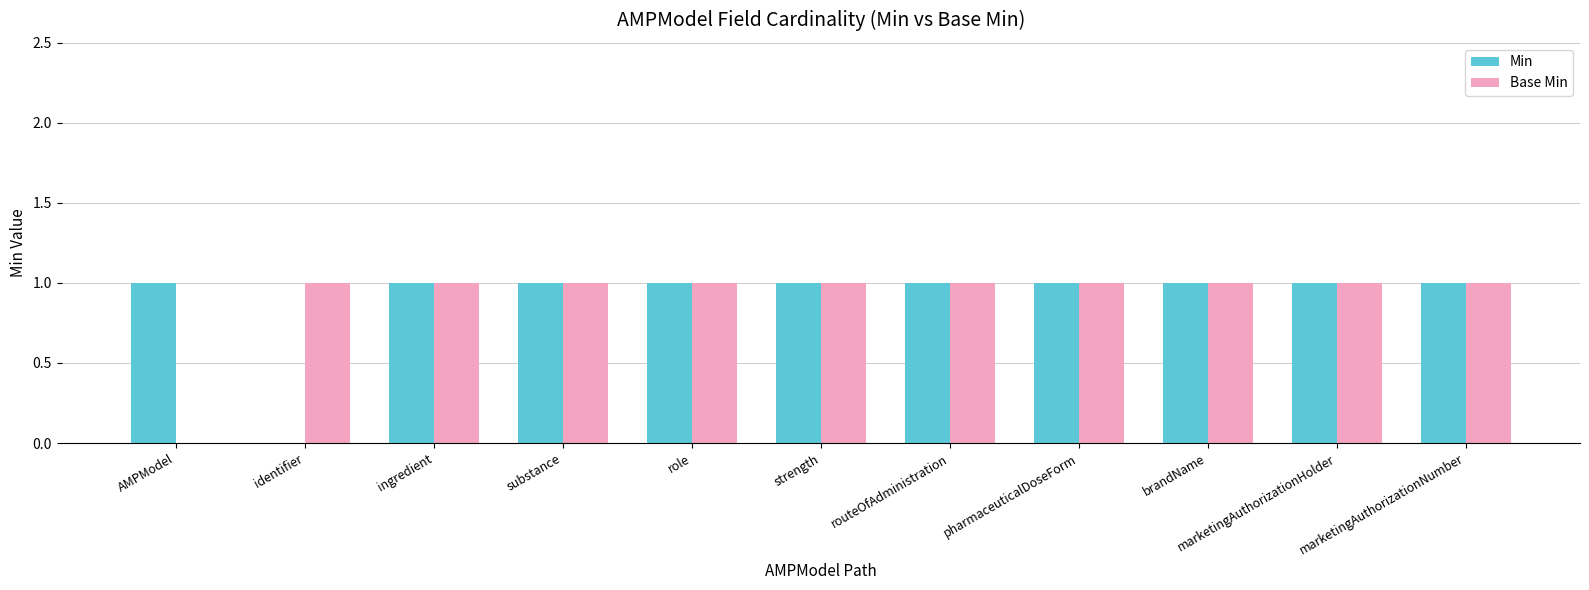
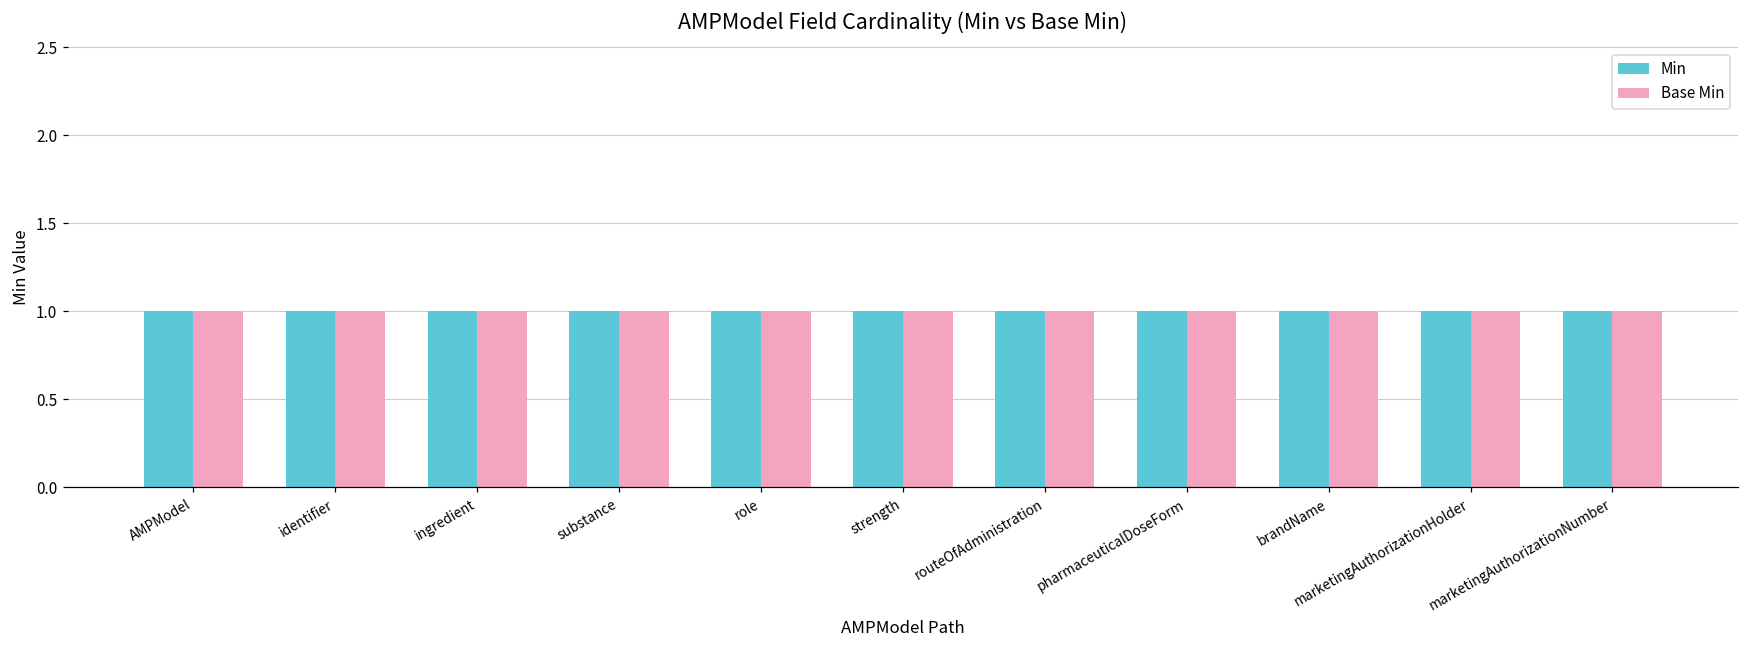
Base Min, AMPModel: 0 -> 1
Min, identifier: 0 -> 1
